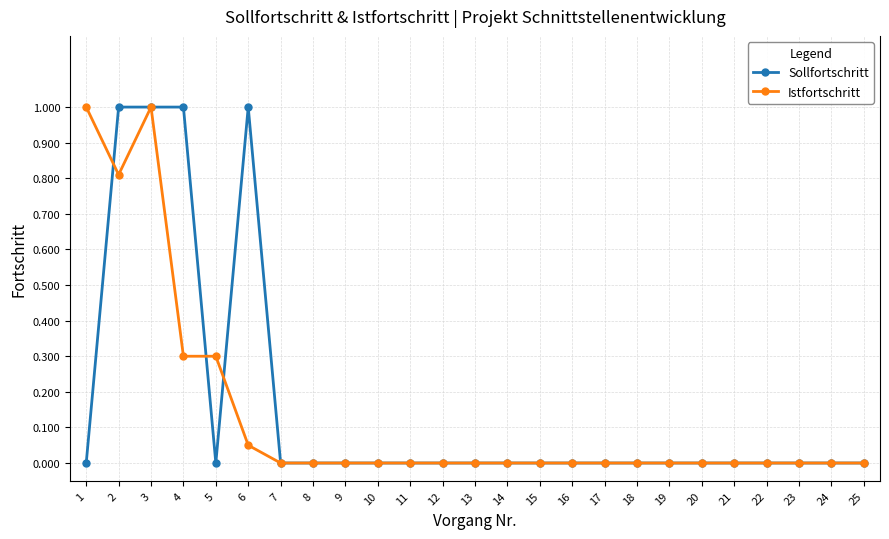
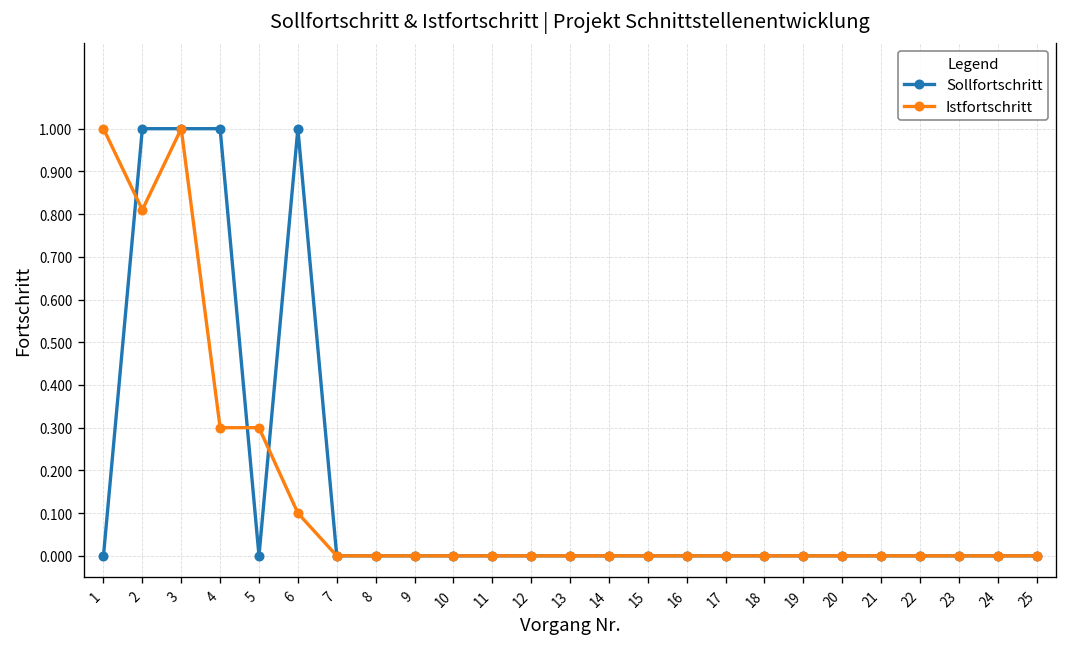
Istfortschritt, 6: 0.05 -> 0.10
